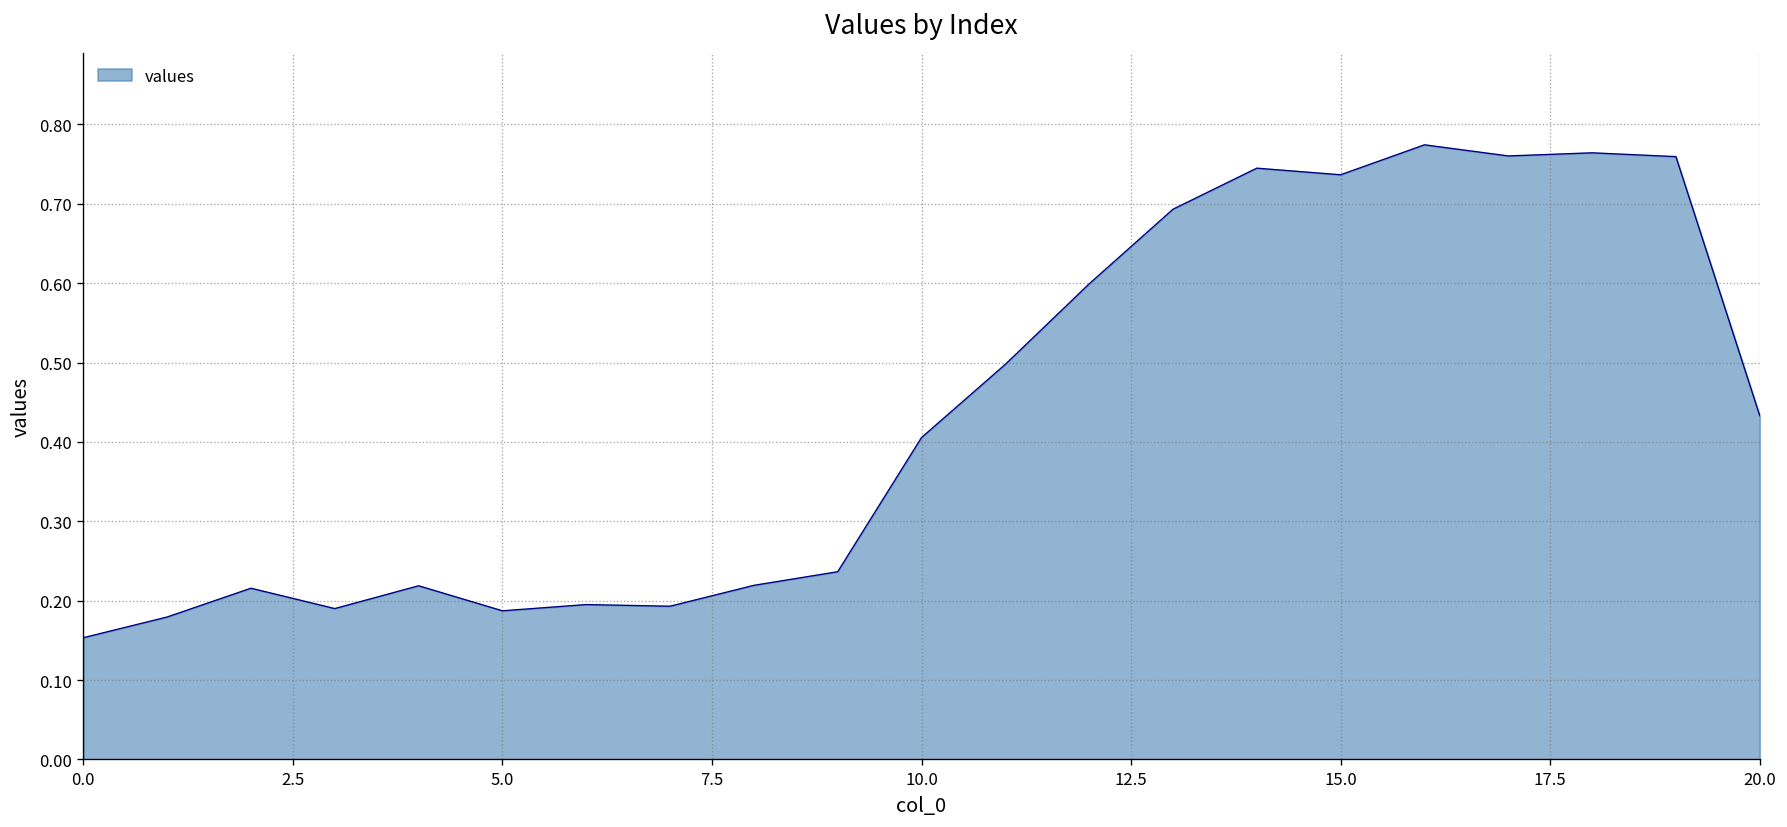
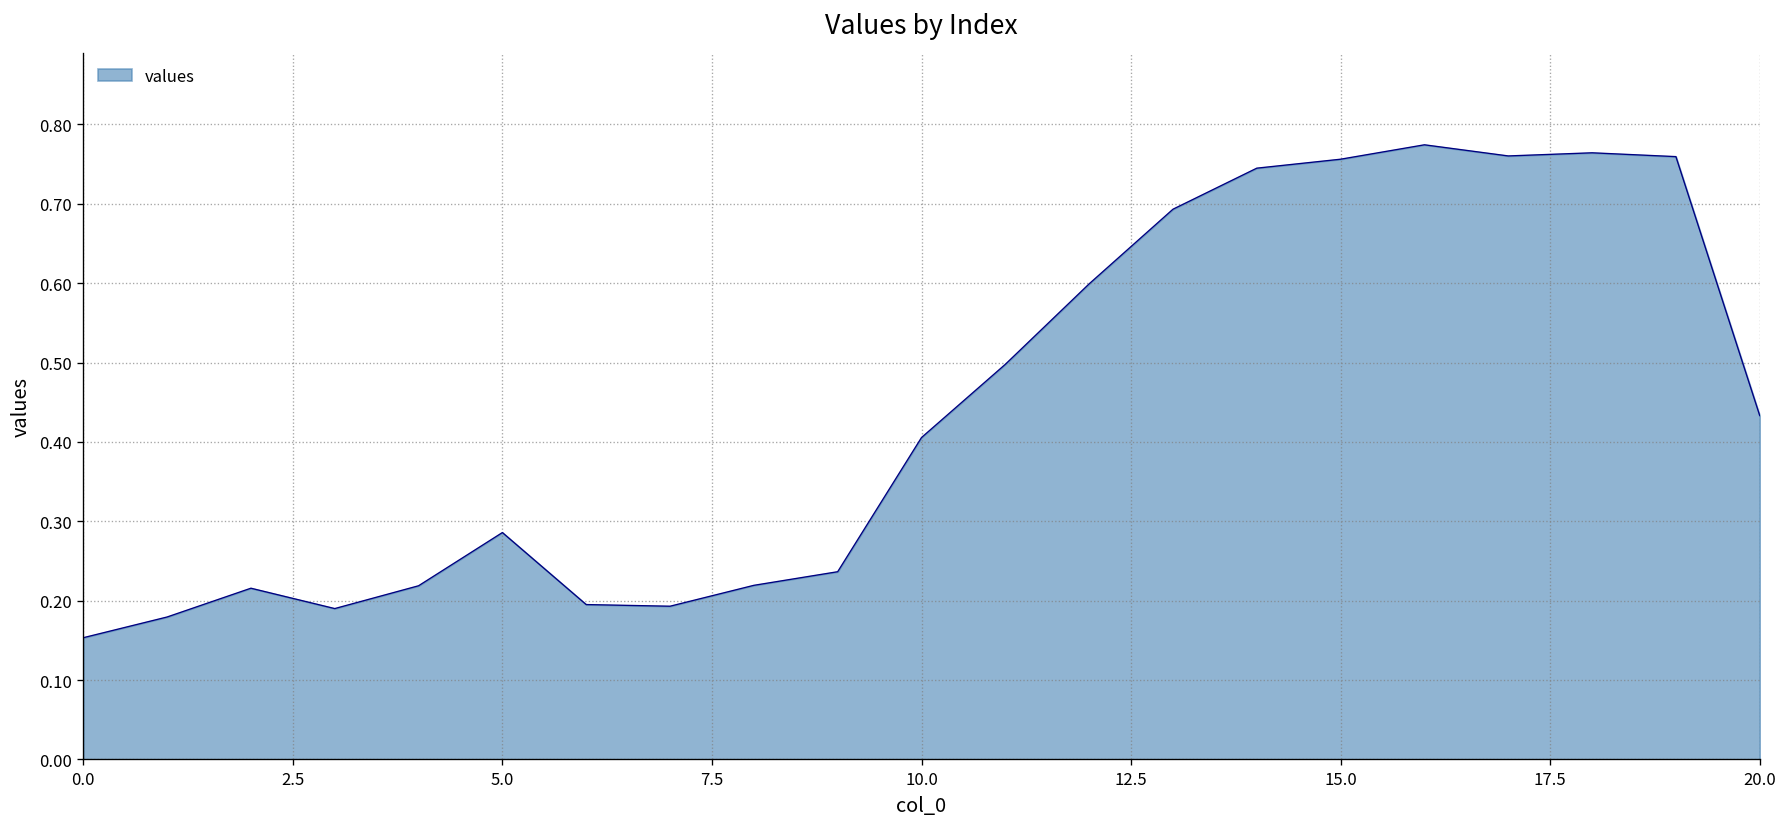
5.0: 0.19 -> 0.29
15.0: 0.74 -> 0.76
